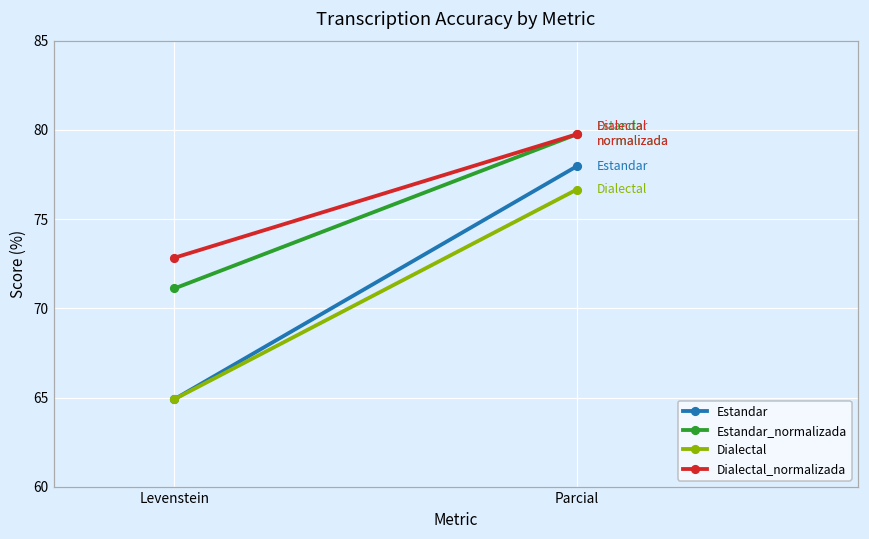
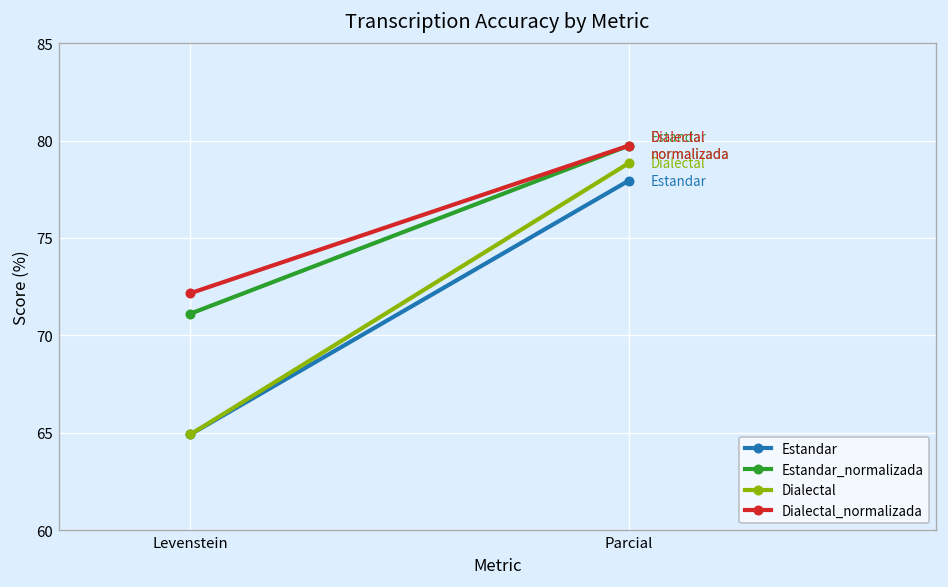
Dialectal_normalizada, Levenstein: 72.8 -> 72.2
Dialectal, Parcial: 76.6 -> 78.9
